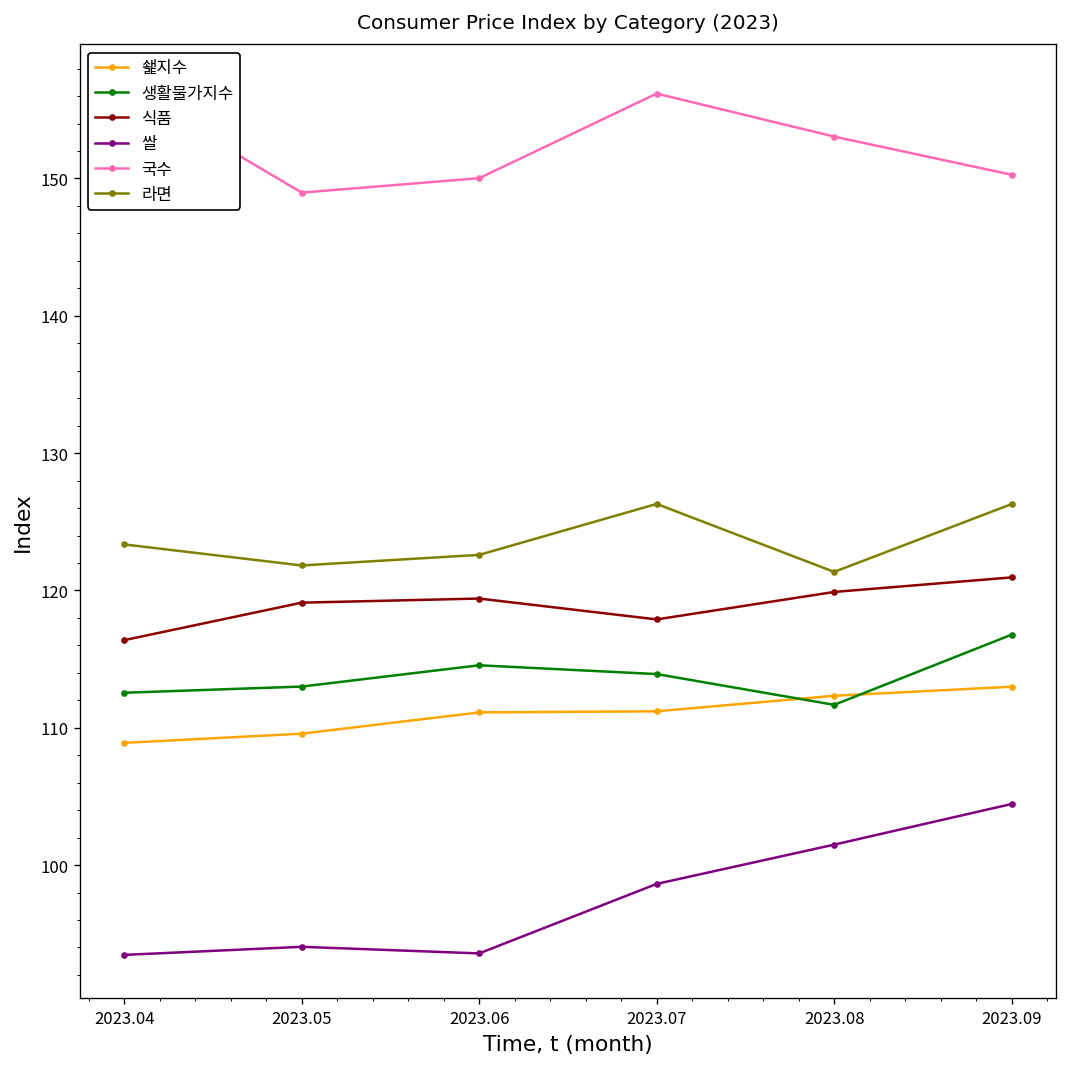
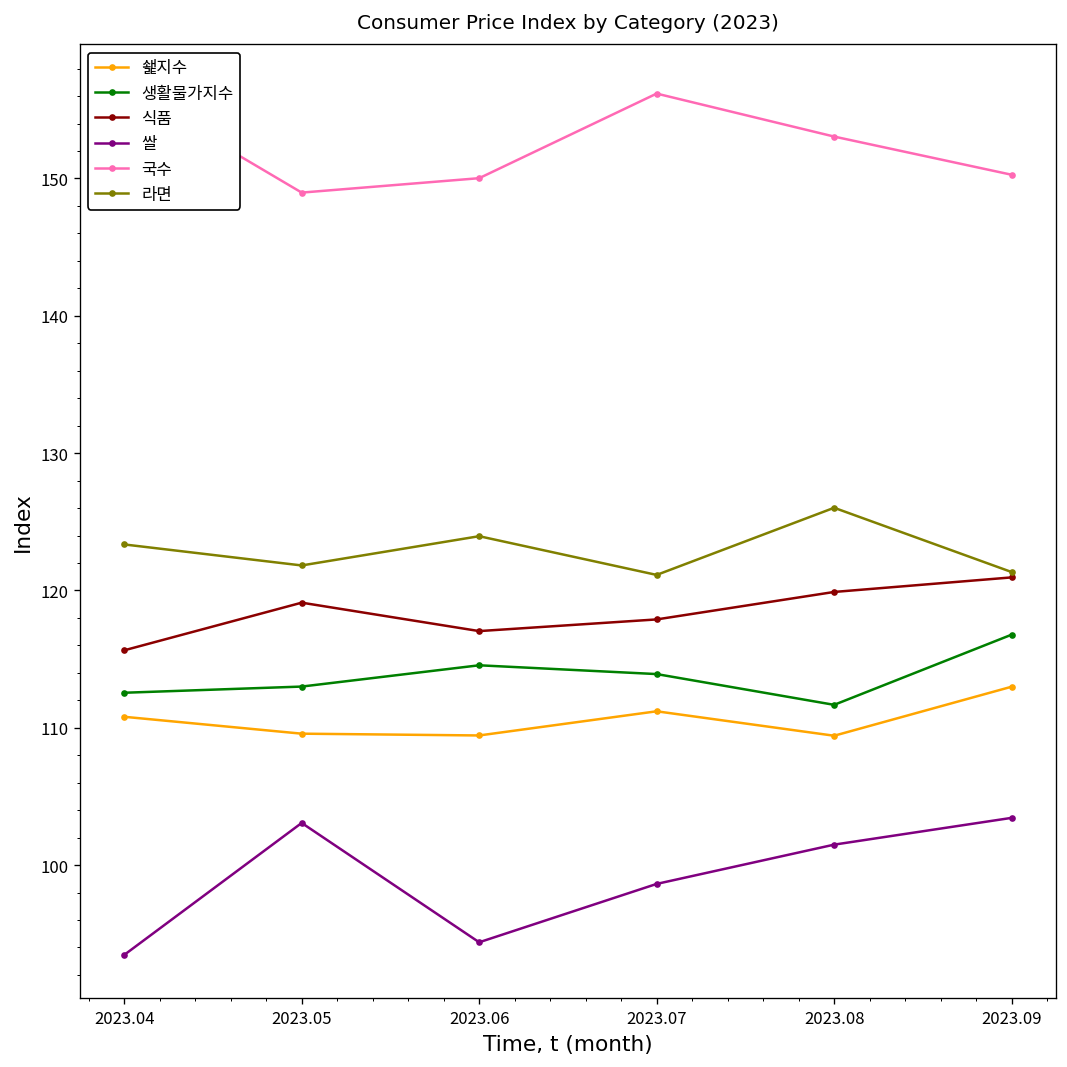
쇑지수, 2023.04: 108.9 -> 110.8
식품, 2023.04: 116.4 -> 115.6
쌀, 2023.05: 94.1 -> 103.1
쇑지수, 2023.06: 111.1 -> 109.4
식품, 2023.06: 119.4 -> 117.0
쌀, 2023.06: 93.6 -> 94.4
라면, 2023.06: 122.6 -> 124.0
라면, 2023.07: 126.3 -> 121.1
쇑지수, 2023.08: 112.3 -> 109.4
라면, 2023.08: 121.4 -> 126.0
쌀, 2023.09: 104.5 -> 103.4
라면, 2023.09: 126.3 -> 121.3
